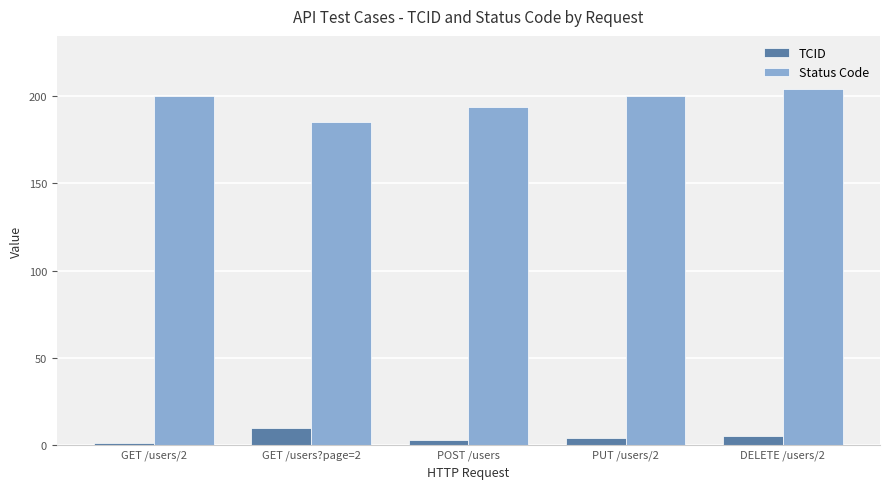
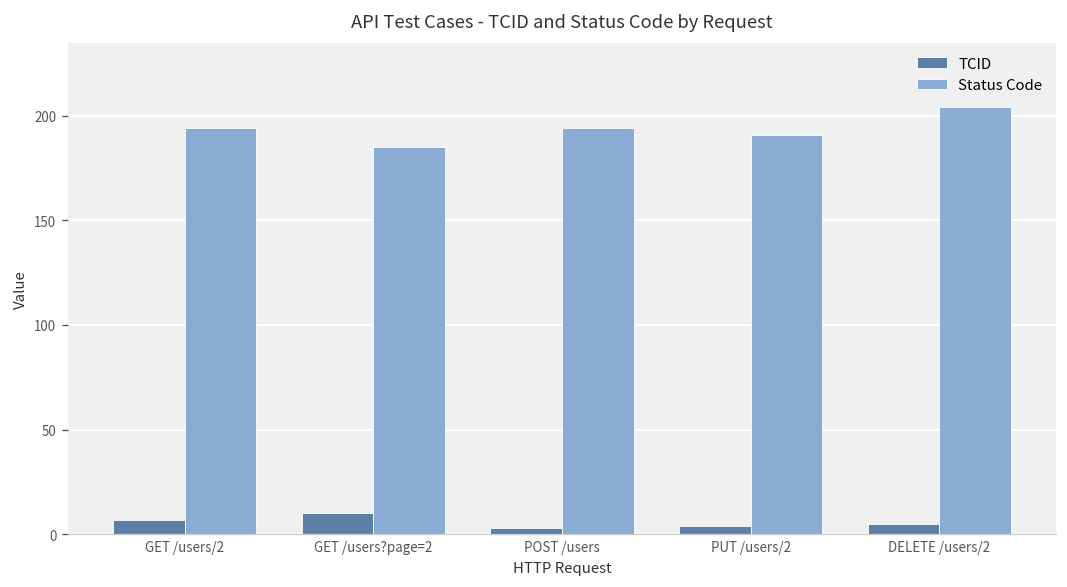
TCID, GET /users/2: 1 -> 7
Status Code, GET /users/2: 200 -> 194
Status Code, PUT /users/2: 200 -> 191
